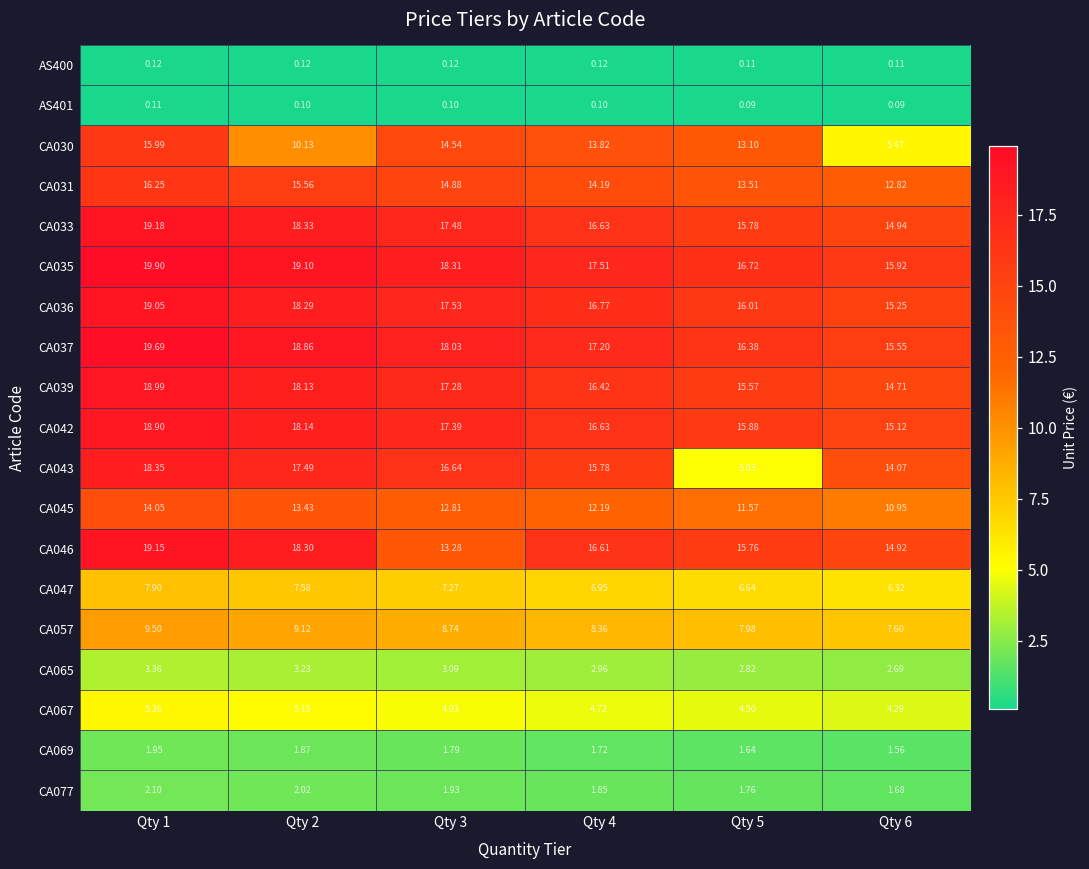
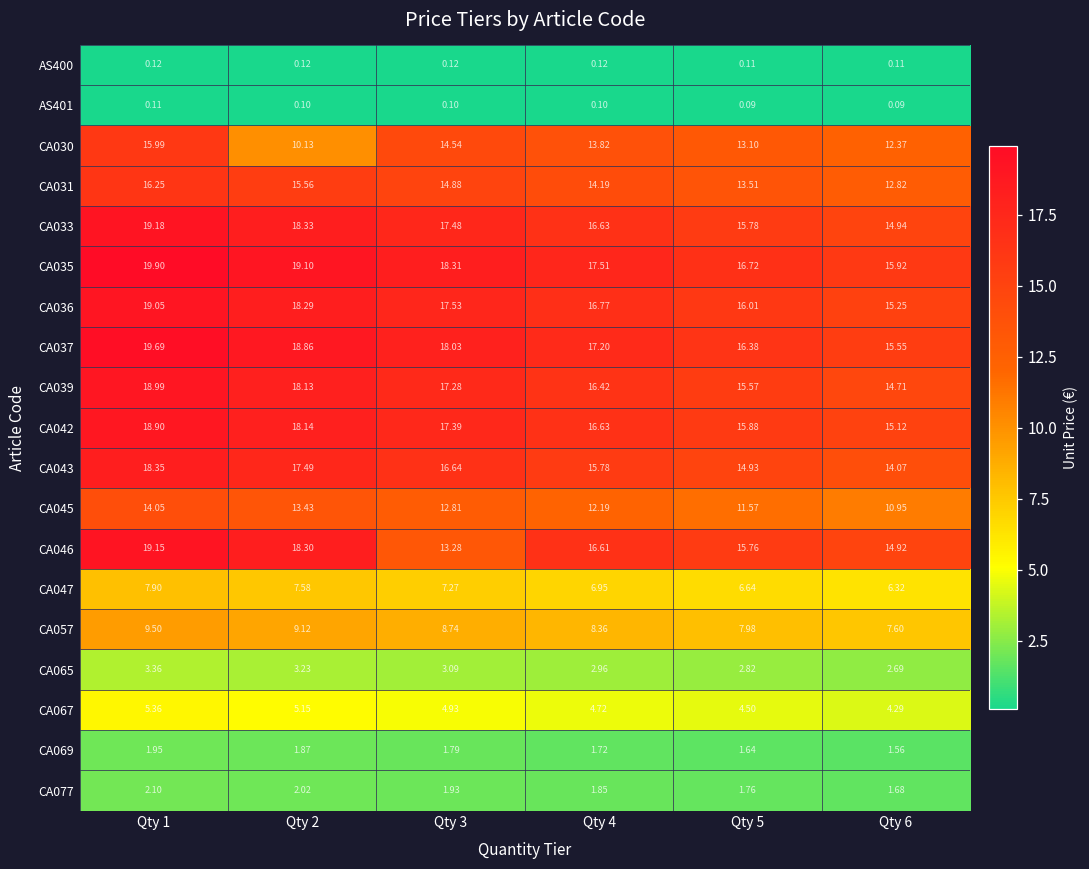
CA030, Qty 6: 5.47 -> 12.37
CA043, Qty 5: 5.03 -> 14.93
